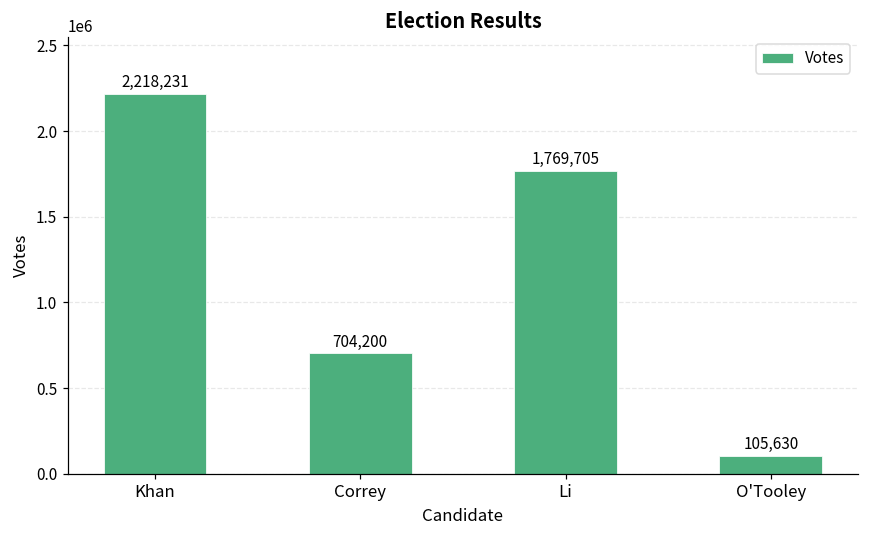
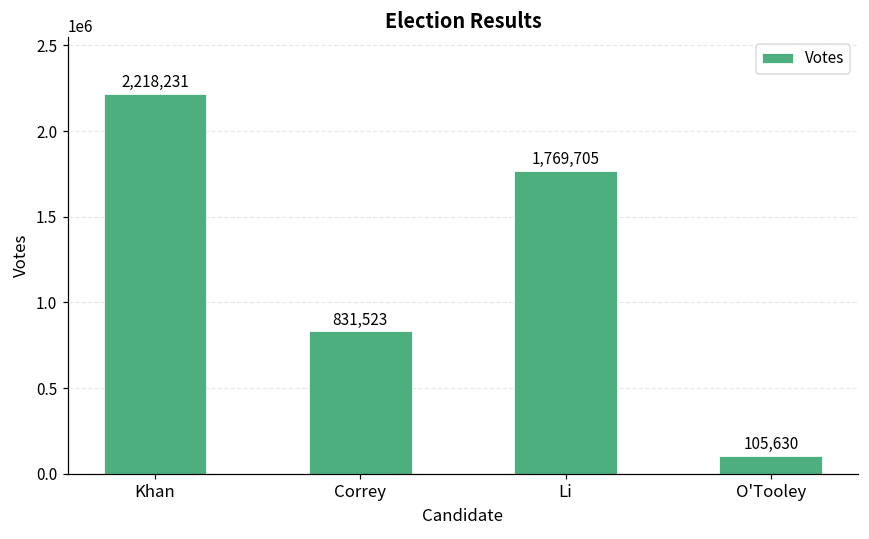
Correy: 704,200 -> 831,523
